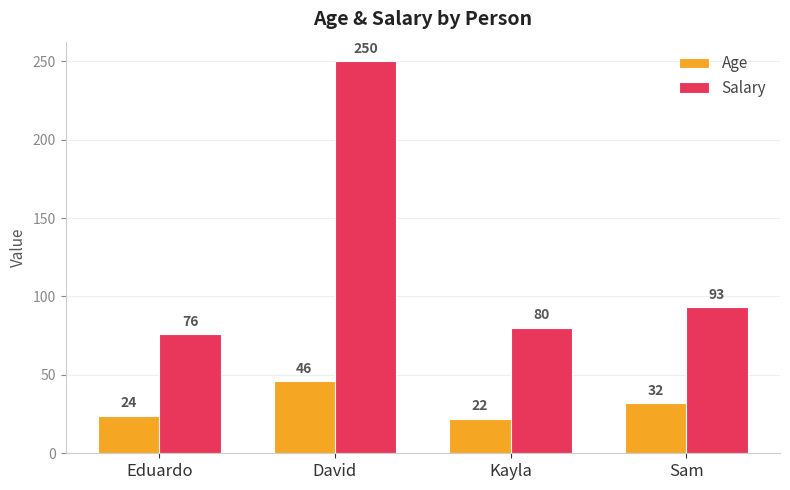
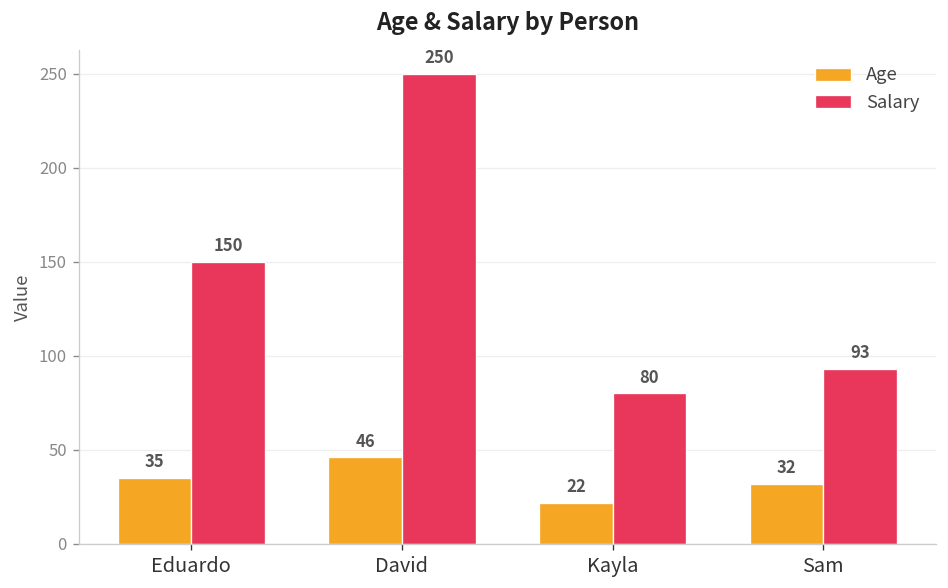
Age, Eduardo: 24 -> 35
Salary, Eduardo: 76 -> 150
